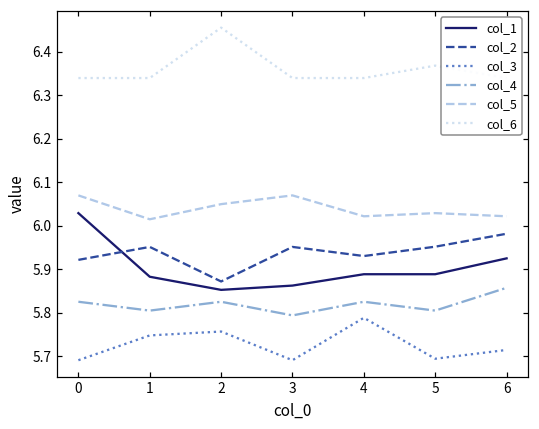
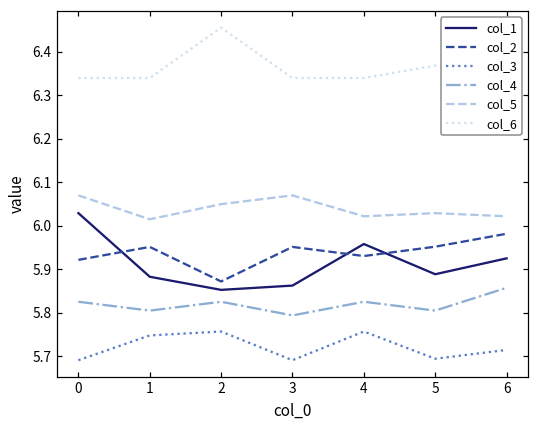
col_1, 4: 5.89 -> 5.96
col_3, 4: 5.79 -> 5.76
